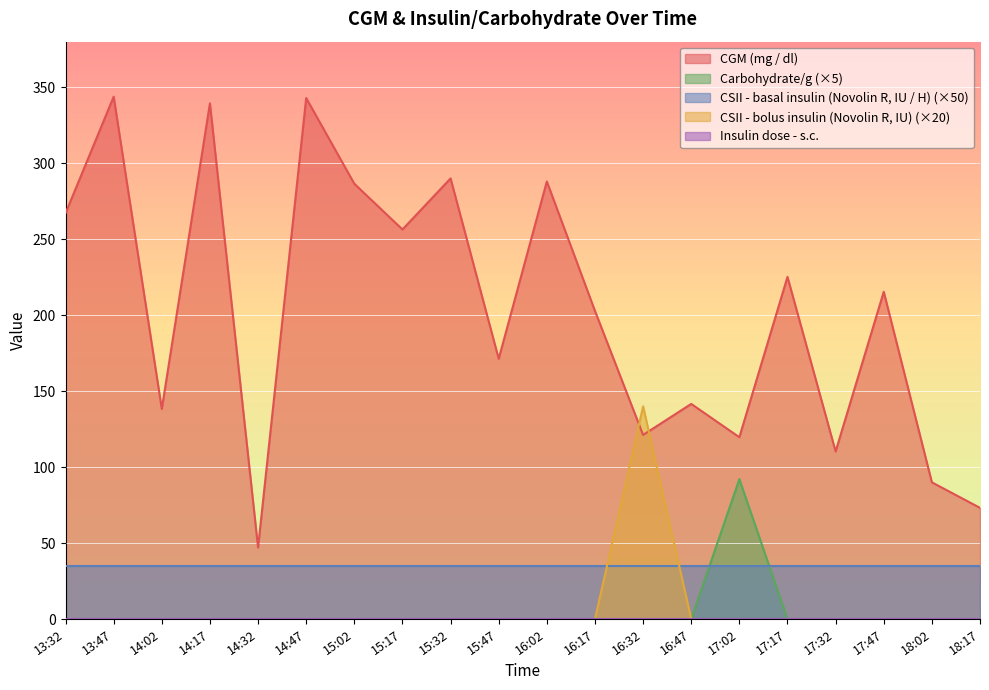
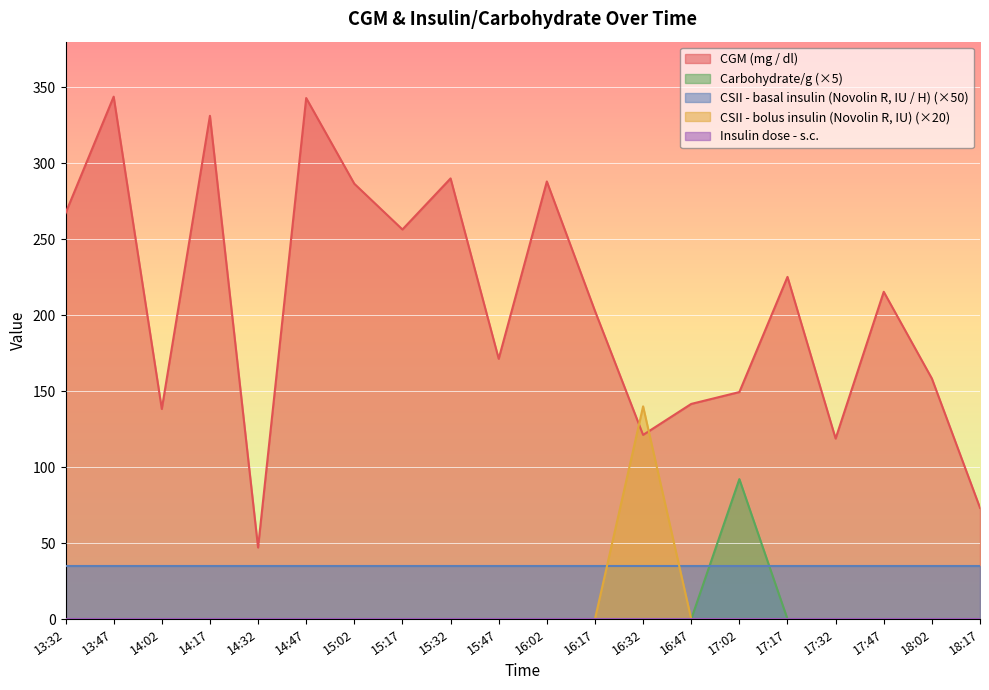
CGM (mg / dl), 14:17: 339 -> 331
CGM (mg / dl), 17:02: 120 -> 149
CGM (mg / dl), 17:32: 110 -> 119
CGM (mg / dl), 18:02: 90 -> 158
